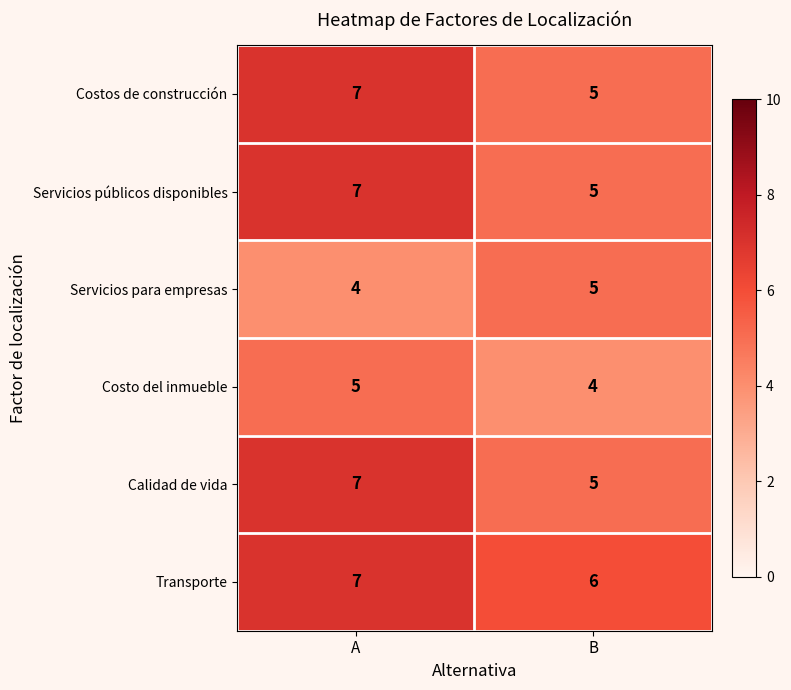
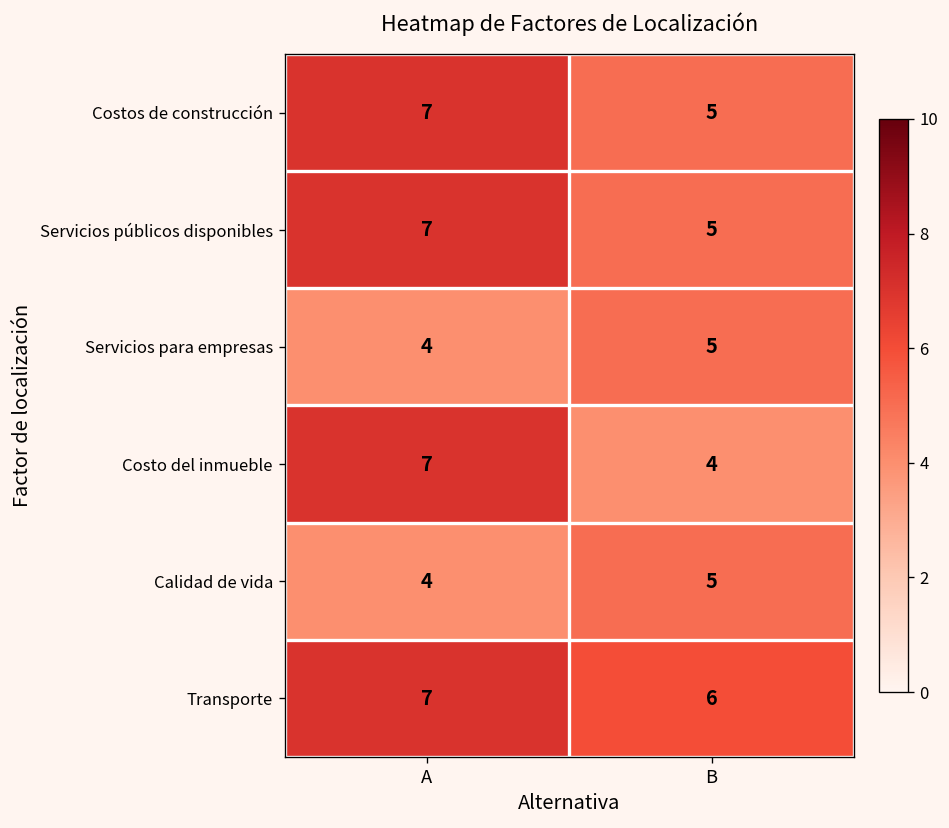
Costo del inmueble, A: 5 -> 7
Calidad de vida, A: 7 -> 4
